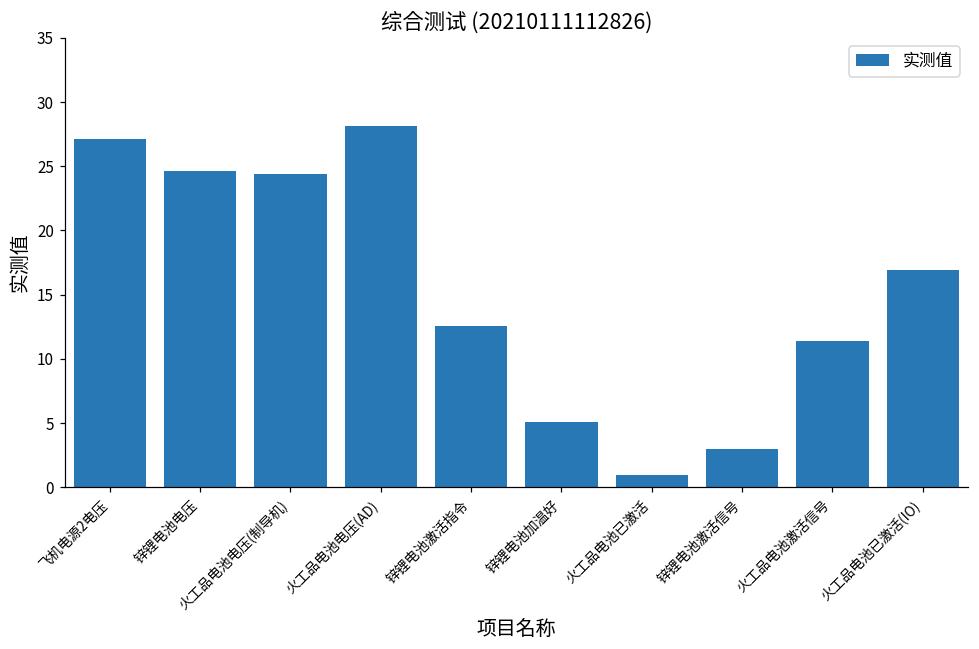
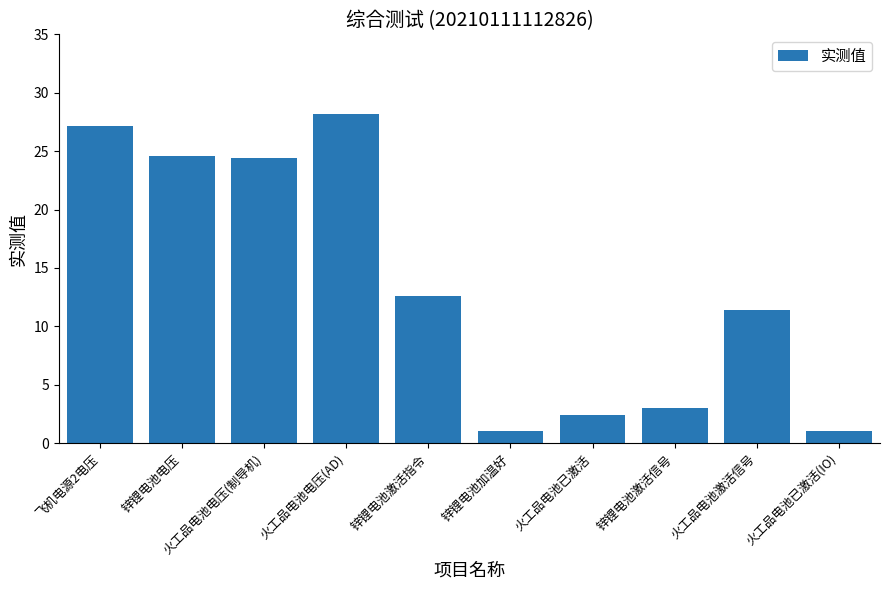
锌锂电池加温好: 5.1 -> 1.0
火工品电池已激活: 1.0 -> 2.4
火工品电池已激活(IO): 16.9 -> 1.0
